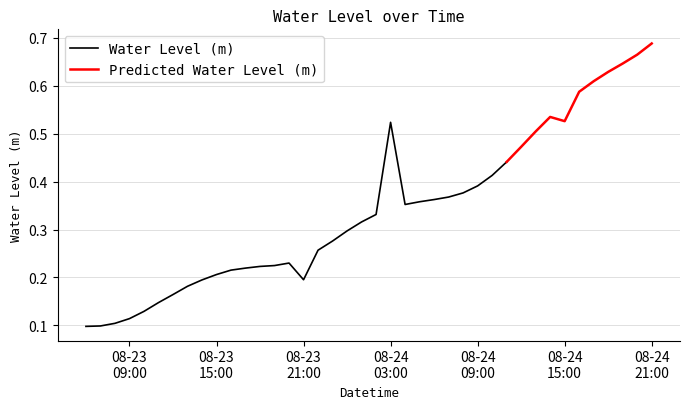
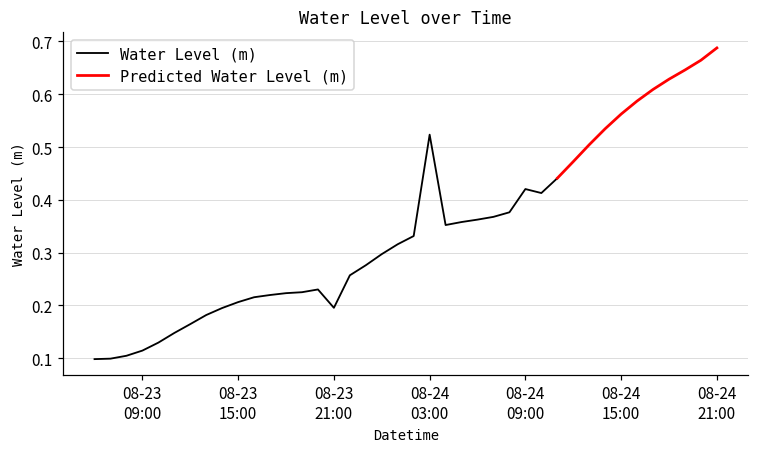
Water Level (m), 08-24 09:00: 0.39 -> 0.42
Predicted Water Level (m), 08-24 15:00: 0.53 -> 0.56
